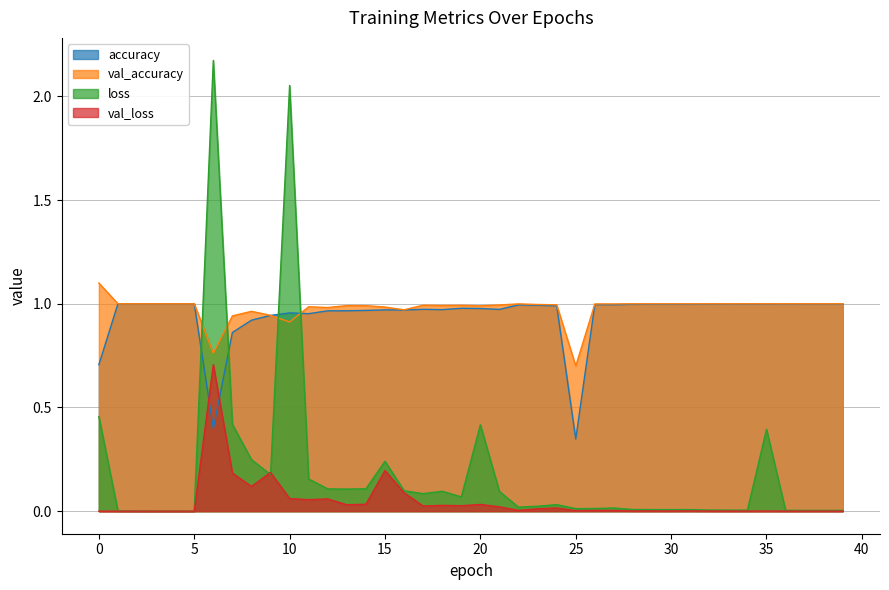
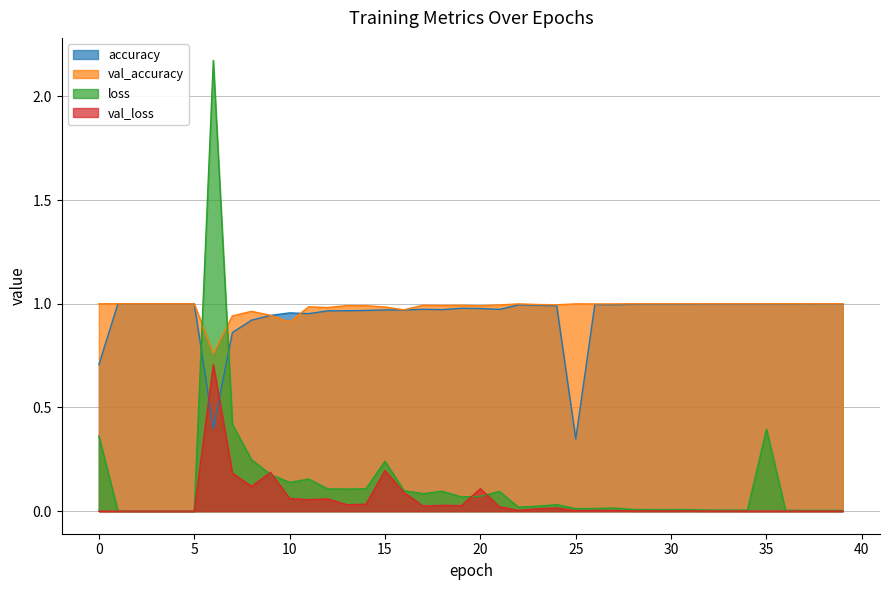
val_accuracy, 0: 1.1 -> 1.0
loss, 0: 0.46 -> 0.36
loss, 10: 2.05 -> 0.14
loss, 20: 0.42 -> 0.07
val_loss, 20: 0.03 -> 0.11
val_accuracy, 25: 0.70 -> 1.00
